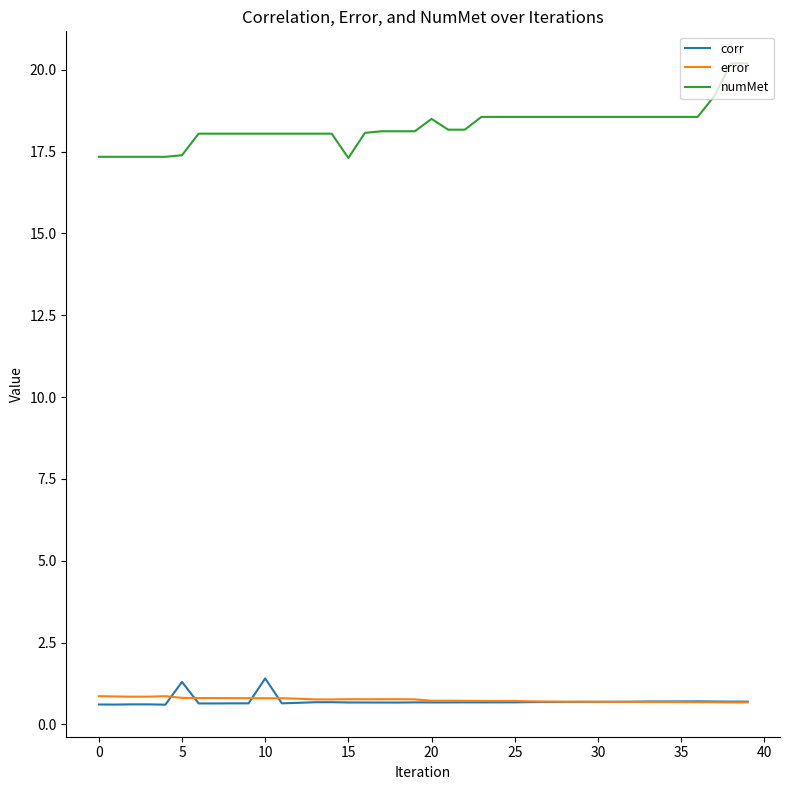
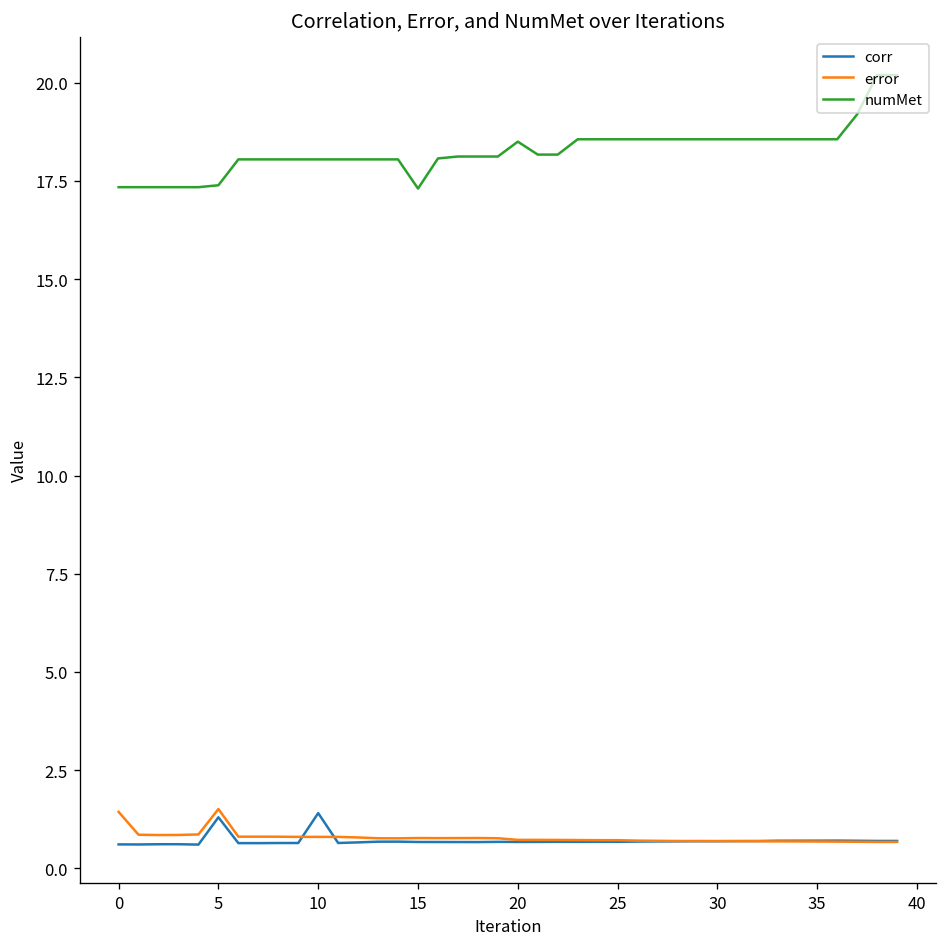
error, 0: 0.9 -> 1.4
error, 5: 0.8 -> 1.5
